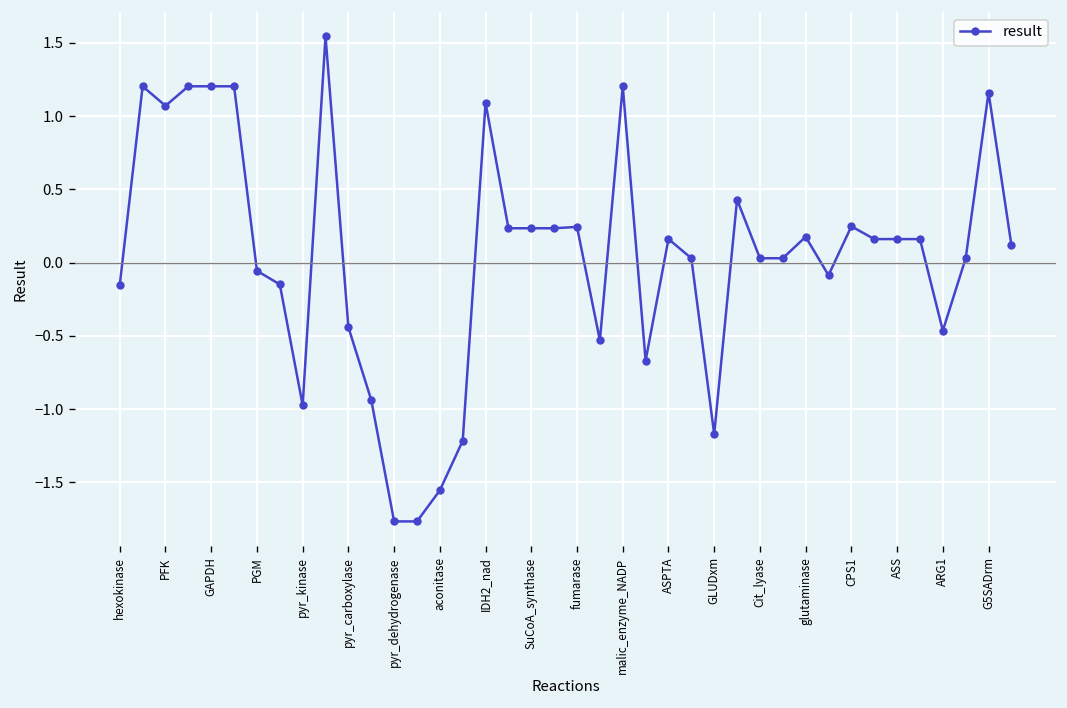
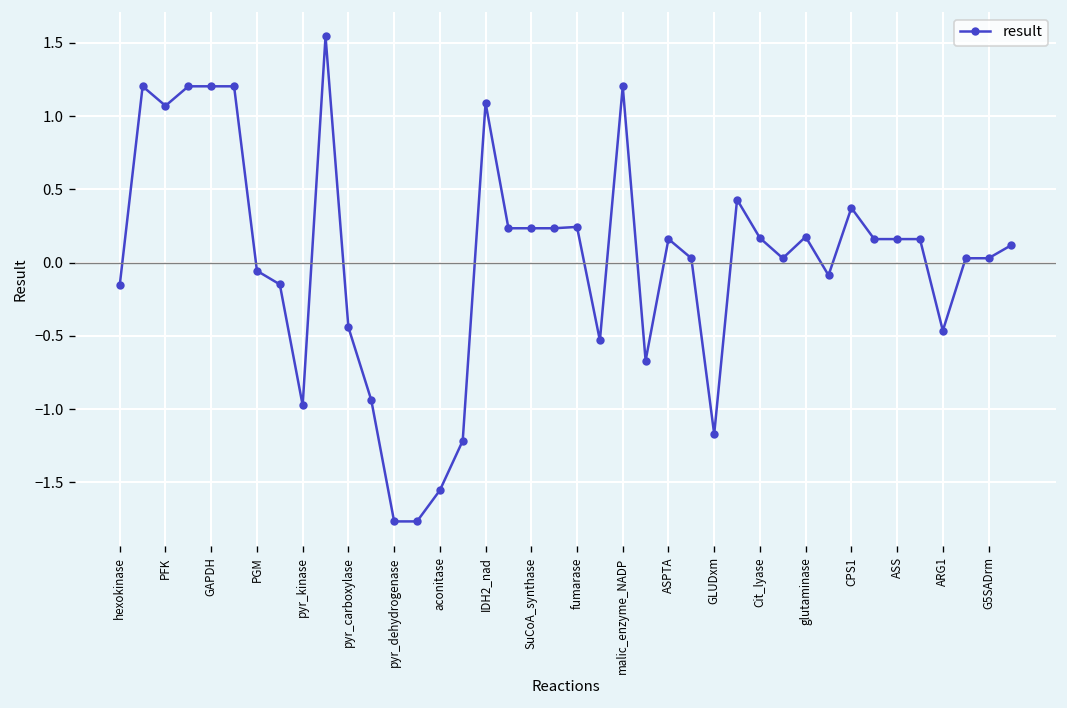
Cit_lyase: 0.03 -> 0.17
CPS1: 0.25 -> 0.37
G5SADrm: 1.16 -> 0.03
